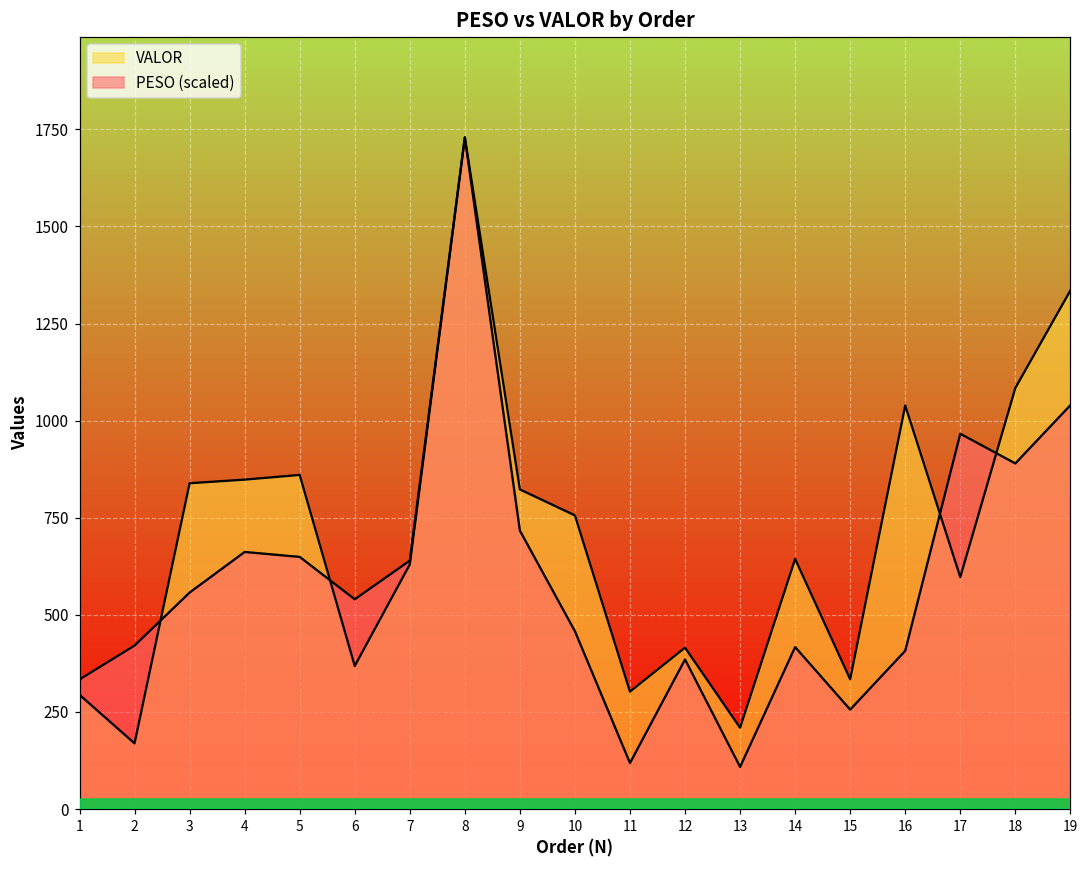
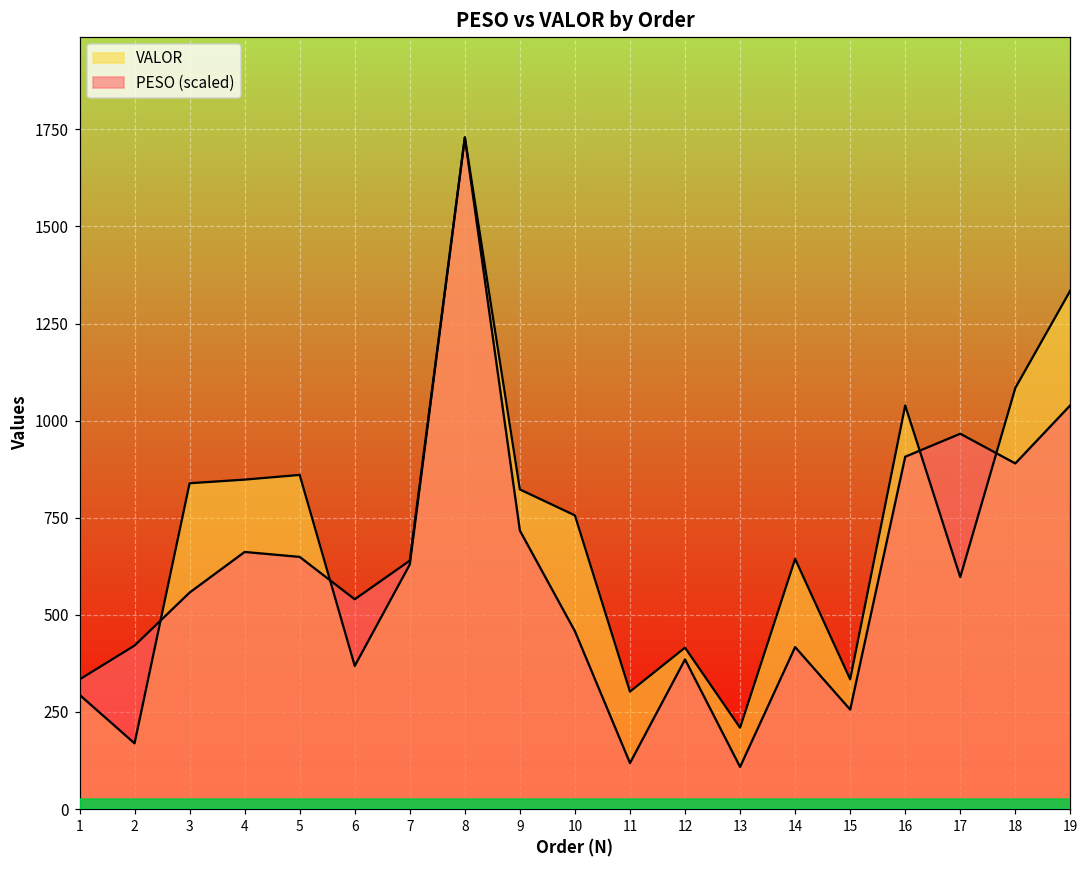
PESO (scaled), 16: 410 -> 910
